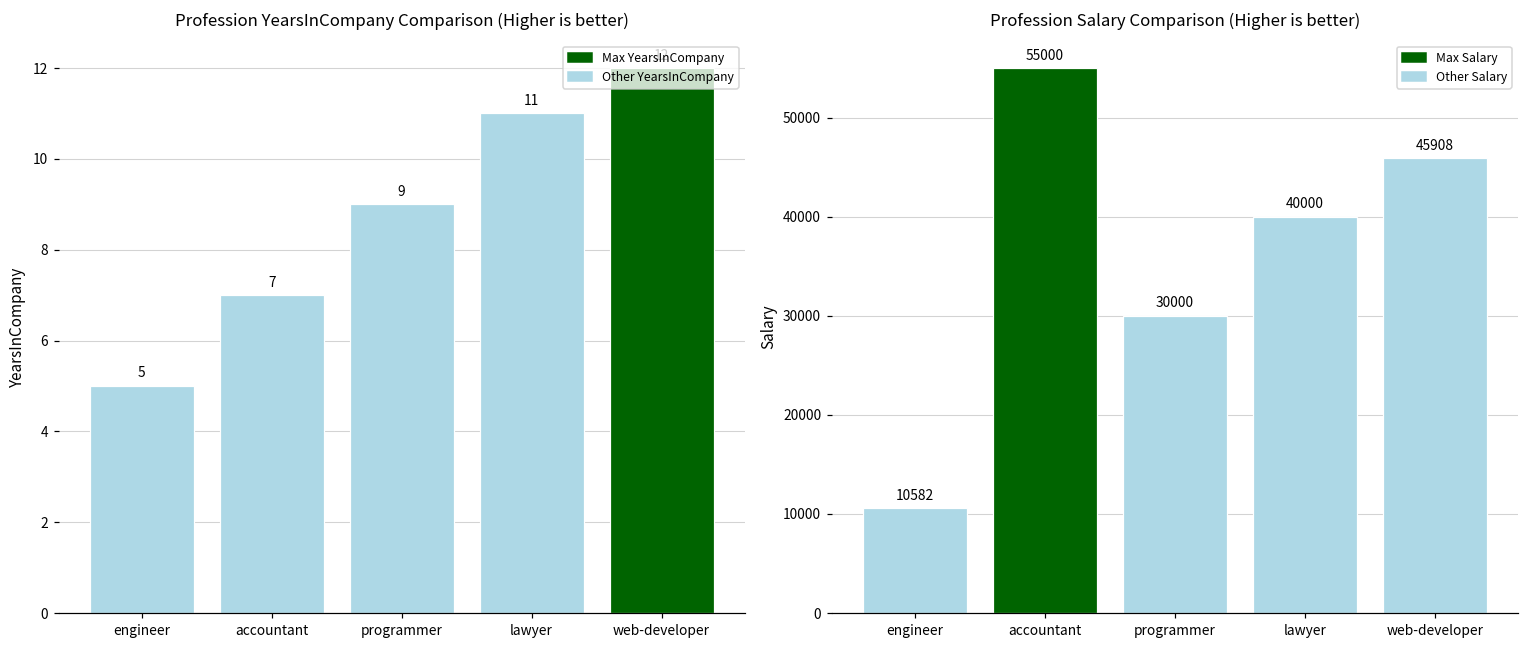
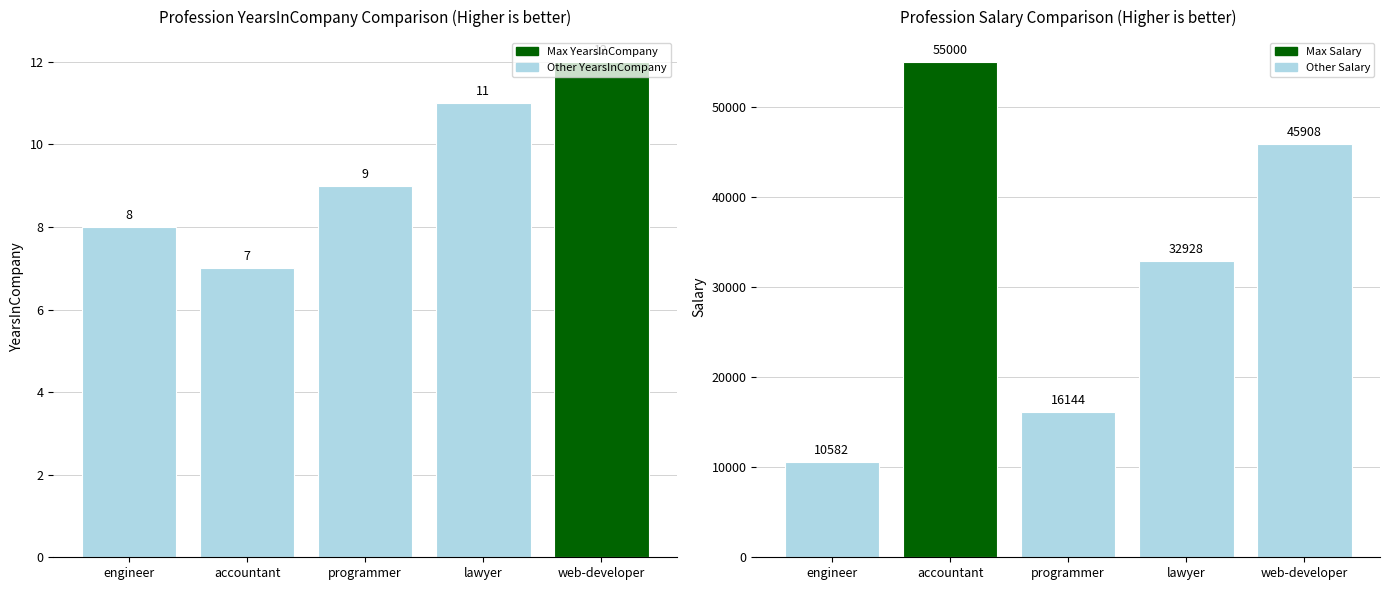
Profession YearsInCompany Comparison (Higher is better), engineer: 5 -> 8
Profession Salary Comparison (Higher is better), programmer: 30000 -> 16144
Profession Salary Comparison (Higher is better), lawyer: 40000 -> 32928
